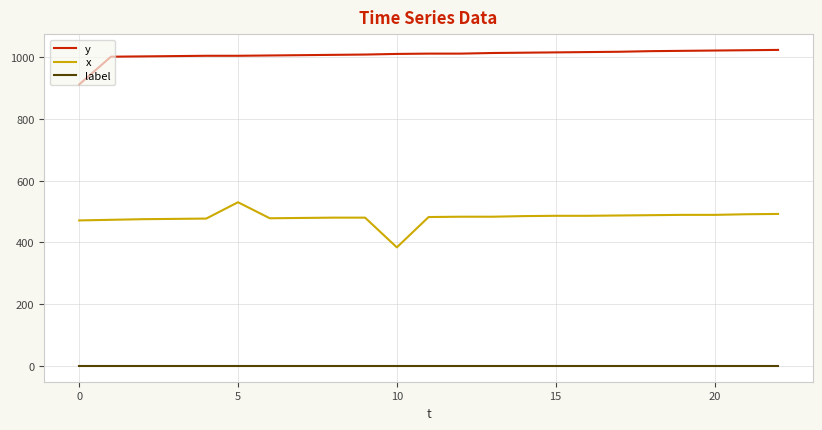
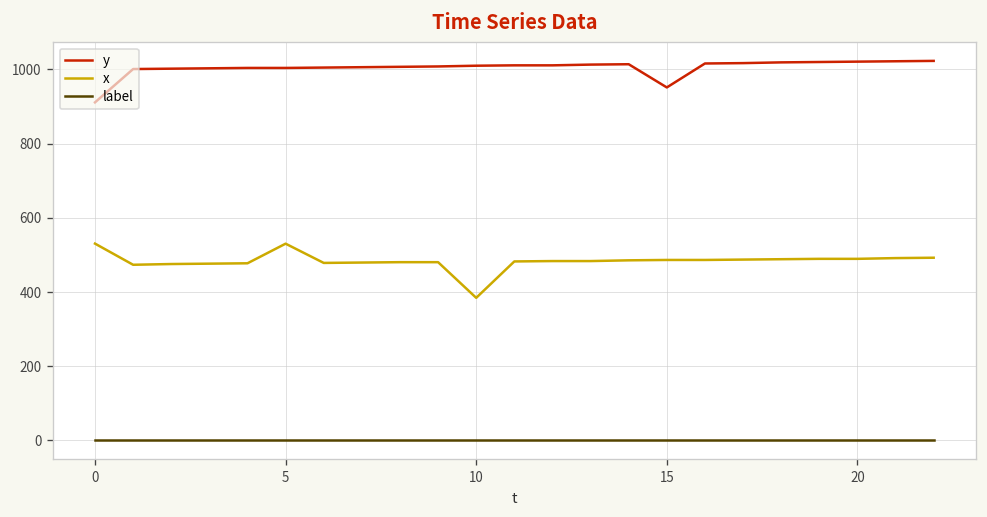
x, 0: 470 -> 530
y, 15: 1020 -> 950
